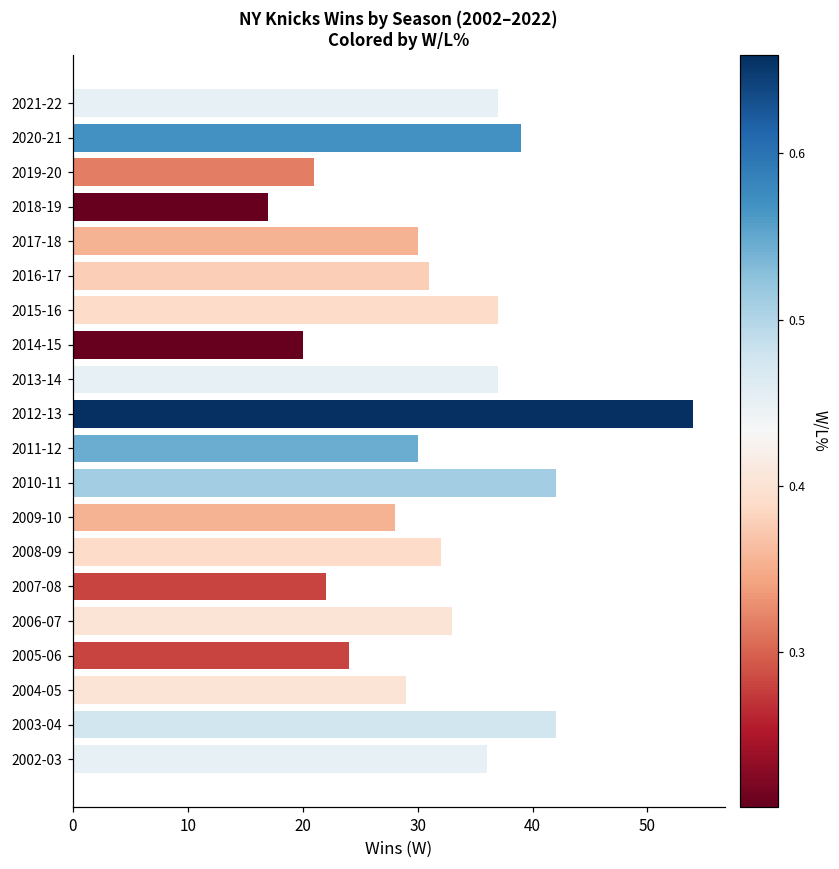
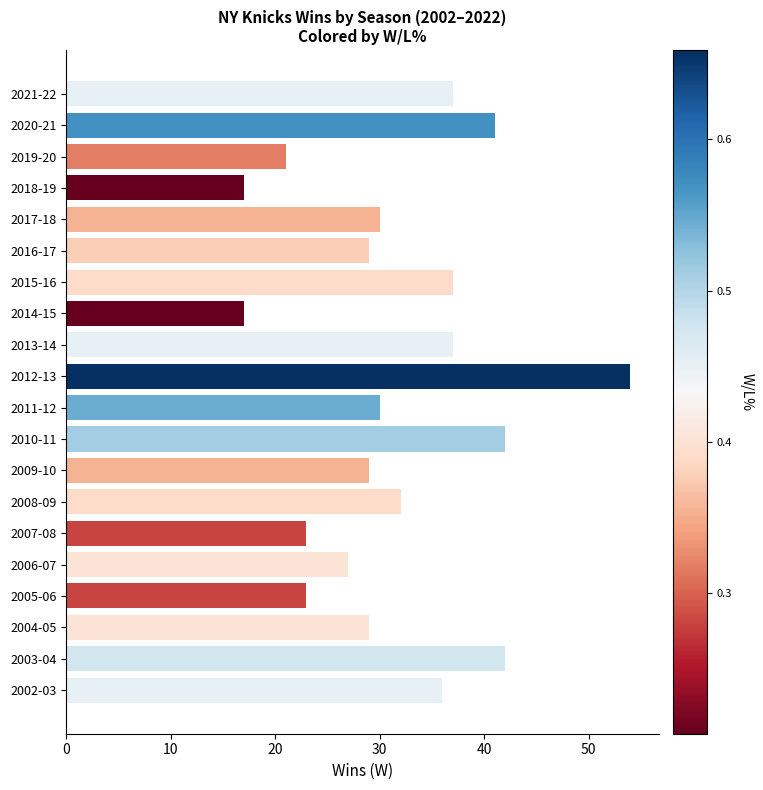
2020-21: 39 -> 41
2016-17: 31 -> 29
2014-15: 20 -> 17
2009-10: 28 -> 29
2007-08: 22 -> 23
2006-07: 33 -> 27
2005-06: 24 -> 23
